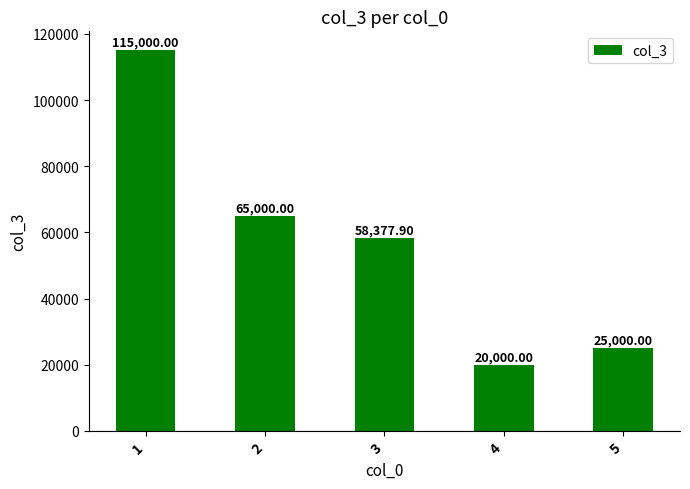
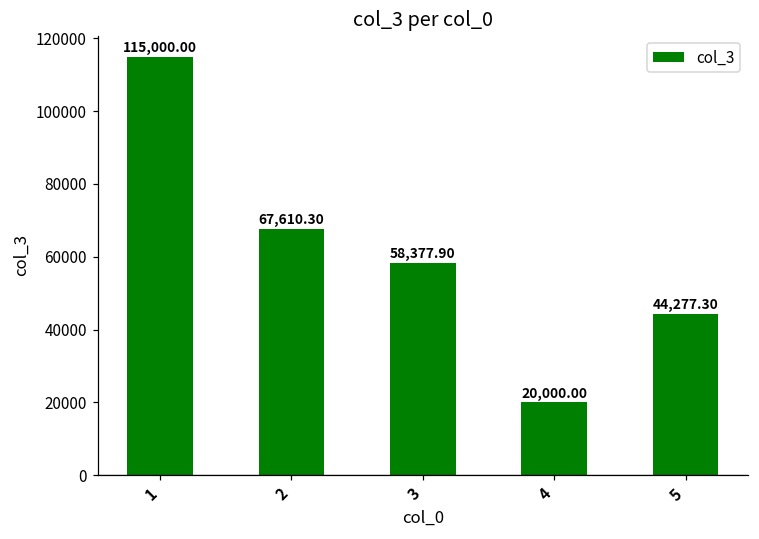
2: 65,000.00 -> 67,610.30
5: 25,000.00 -> 44,277.30
